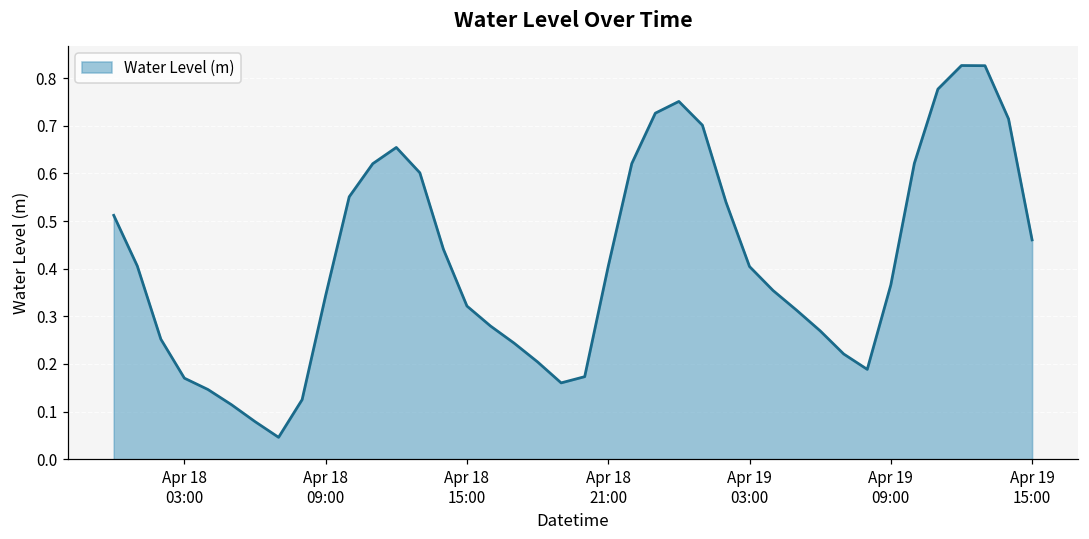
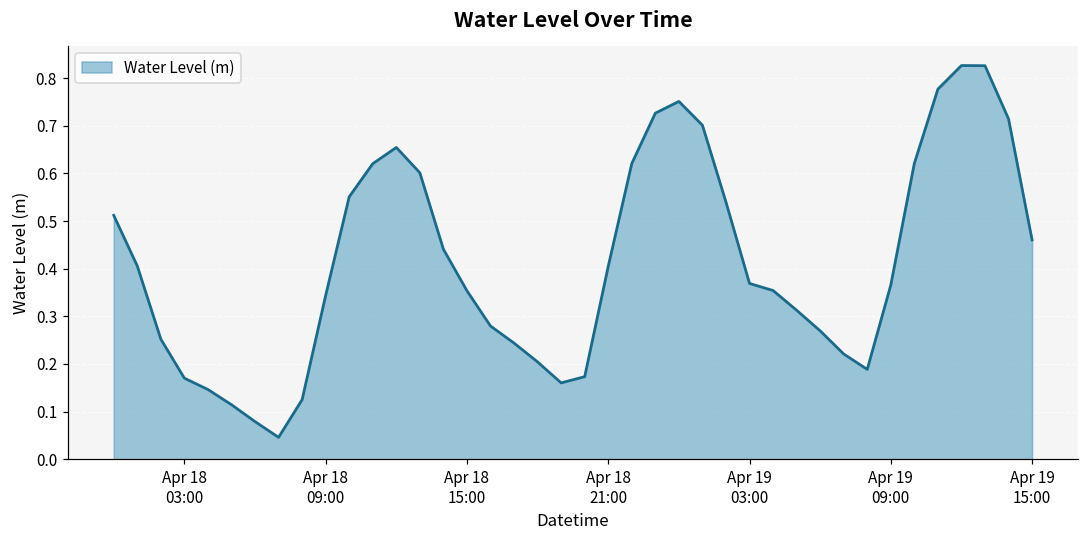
Apr 18 15:00: 0.32 -> 0.35
Apr 19 03:00: 0.40 -> 0.37
